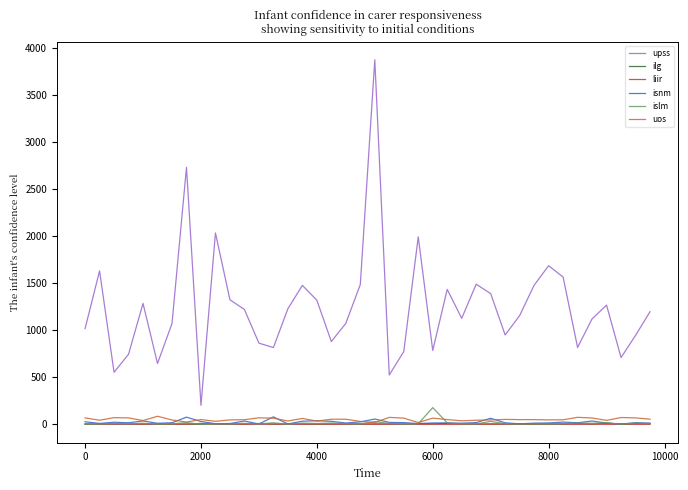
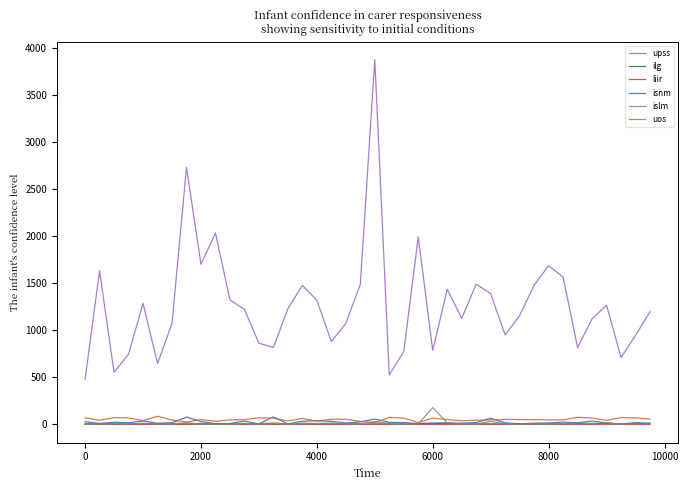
upss, 0: 1000 -> 500
upss, 2000: 200 -> 1700
